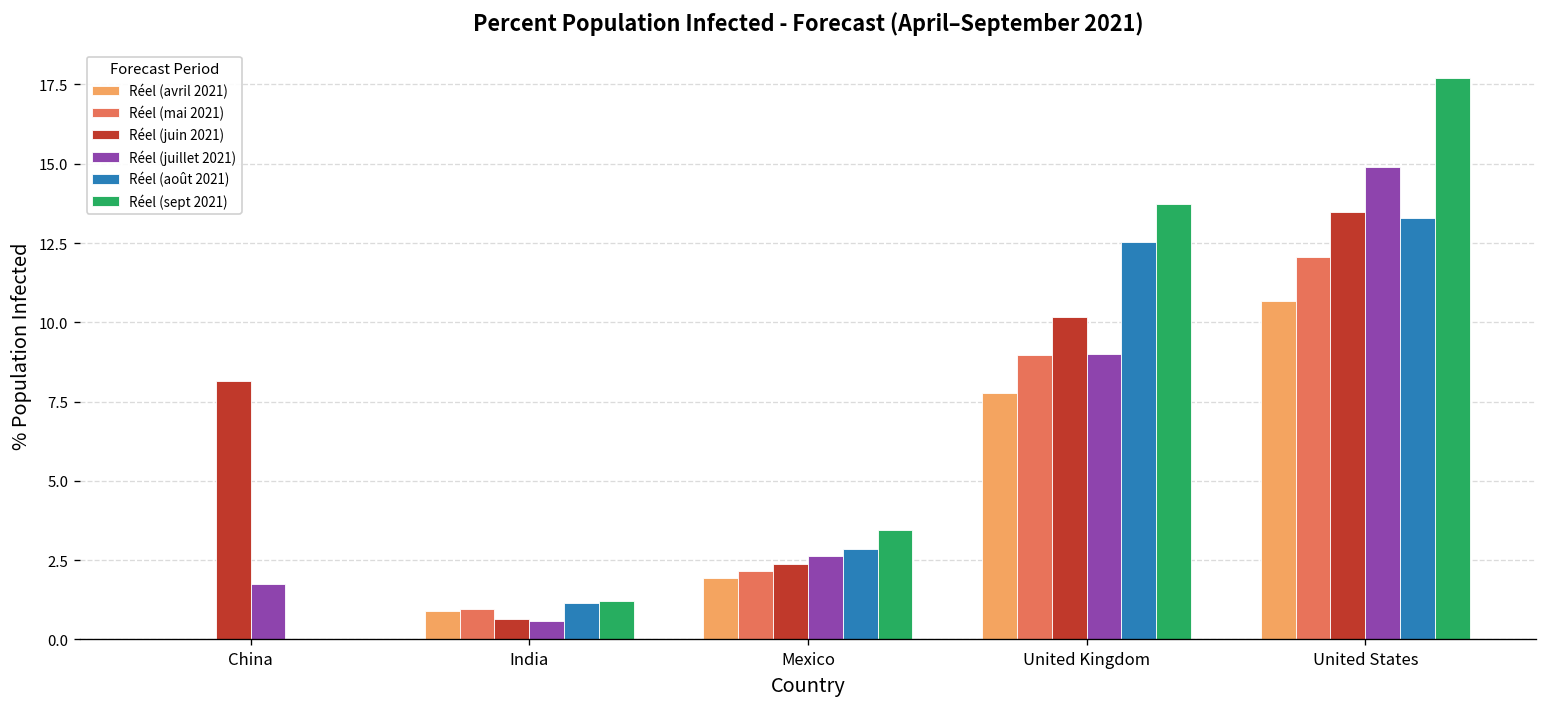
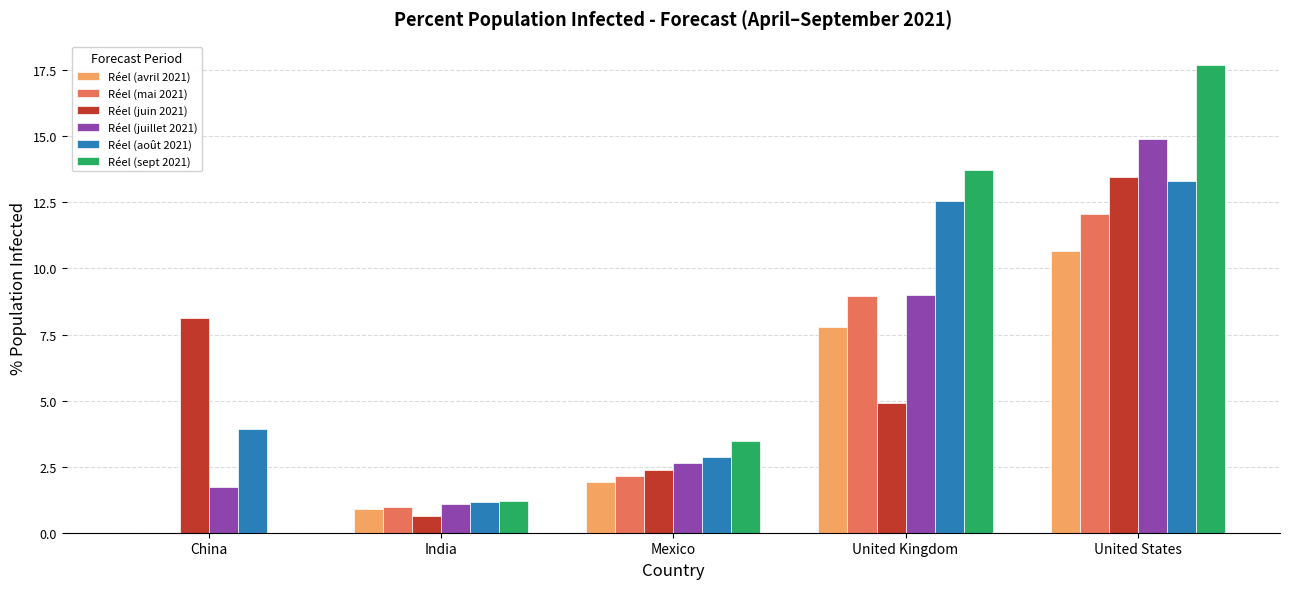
Réel (août 2021), China: 0.0 -> 3.9
Réel (juillet 2021), India: 0.6 -> 1.1
Réel (juin 2021), United Kingdom: 10.2 -> 4.9
